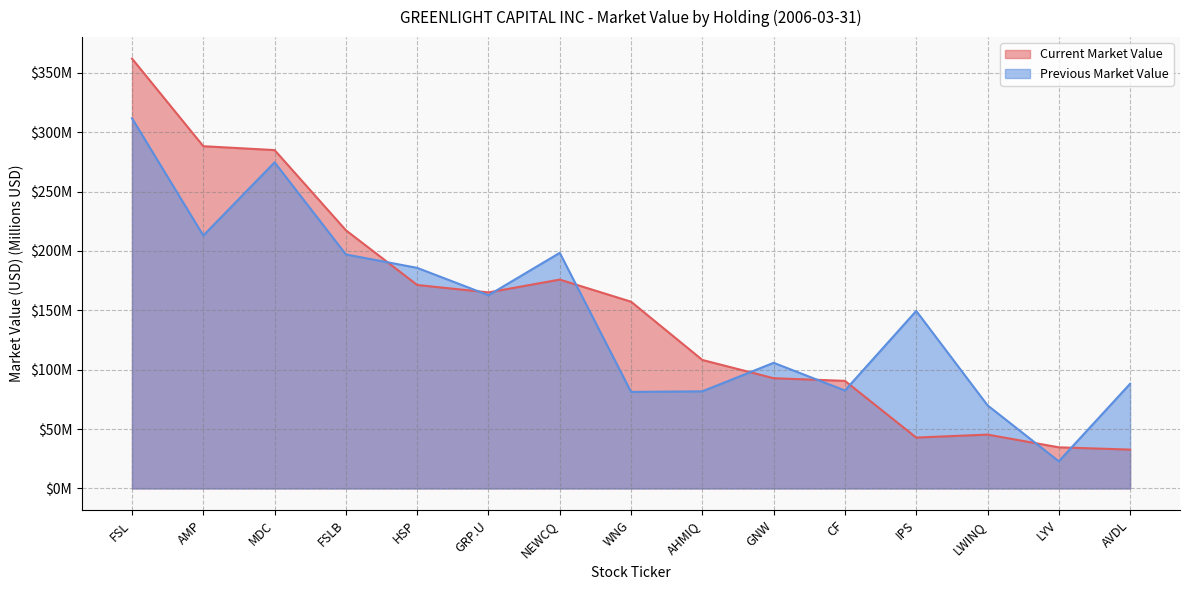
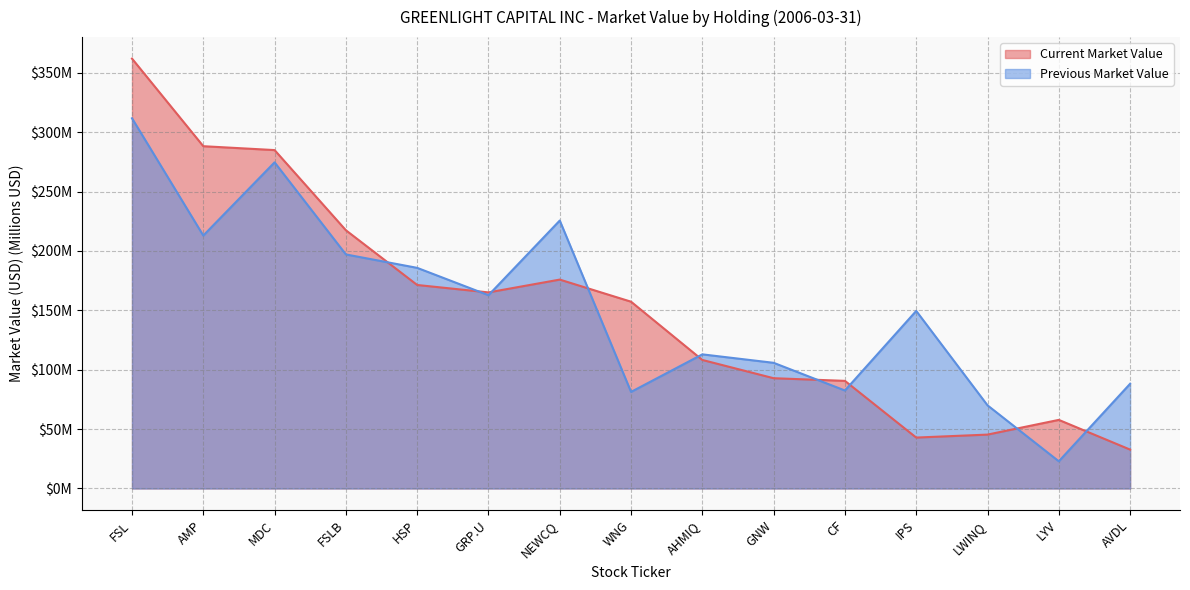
Previous Market Value, NEWCQ: $198000000 -> $226000000
Previous Market Value, AHMIQ: $82000000 -> $113000000
Current Market Value, LYV: $35000000 -> $58000000
